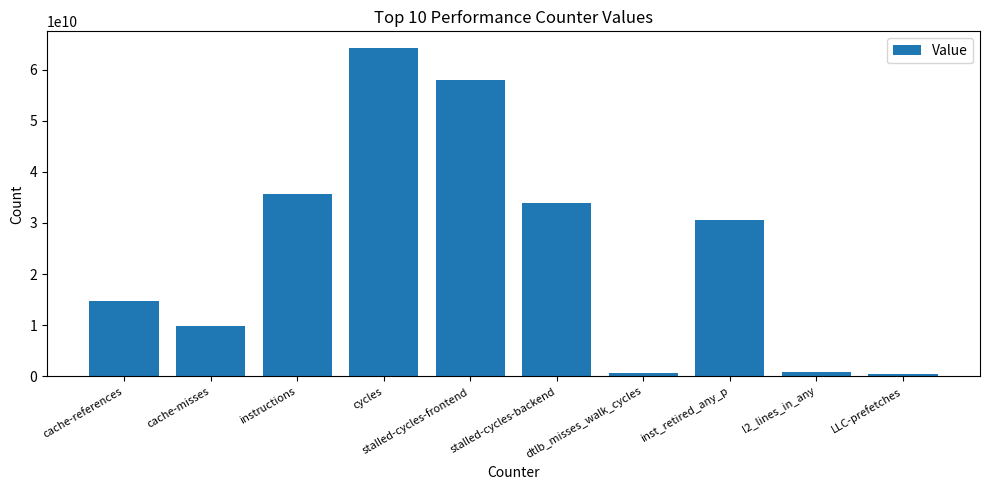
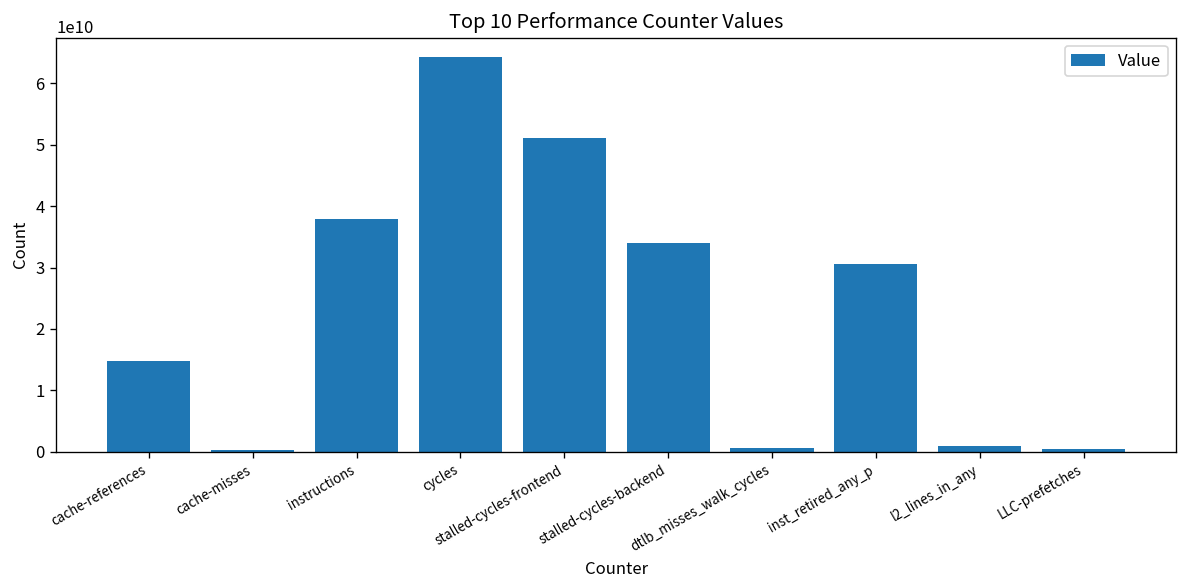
cache-misses: 10000000000 -> 0
instructions: 36000000000 -> 38000000000
stalled-cycles-frontend: 58000000000 -> 51000000000
